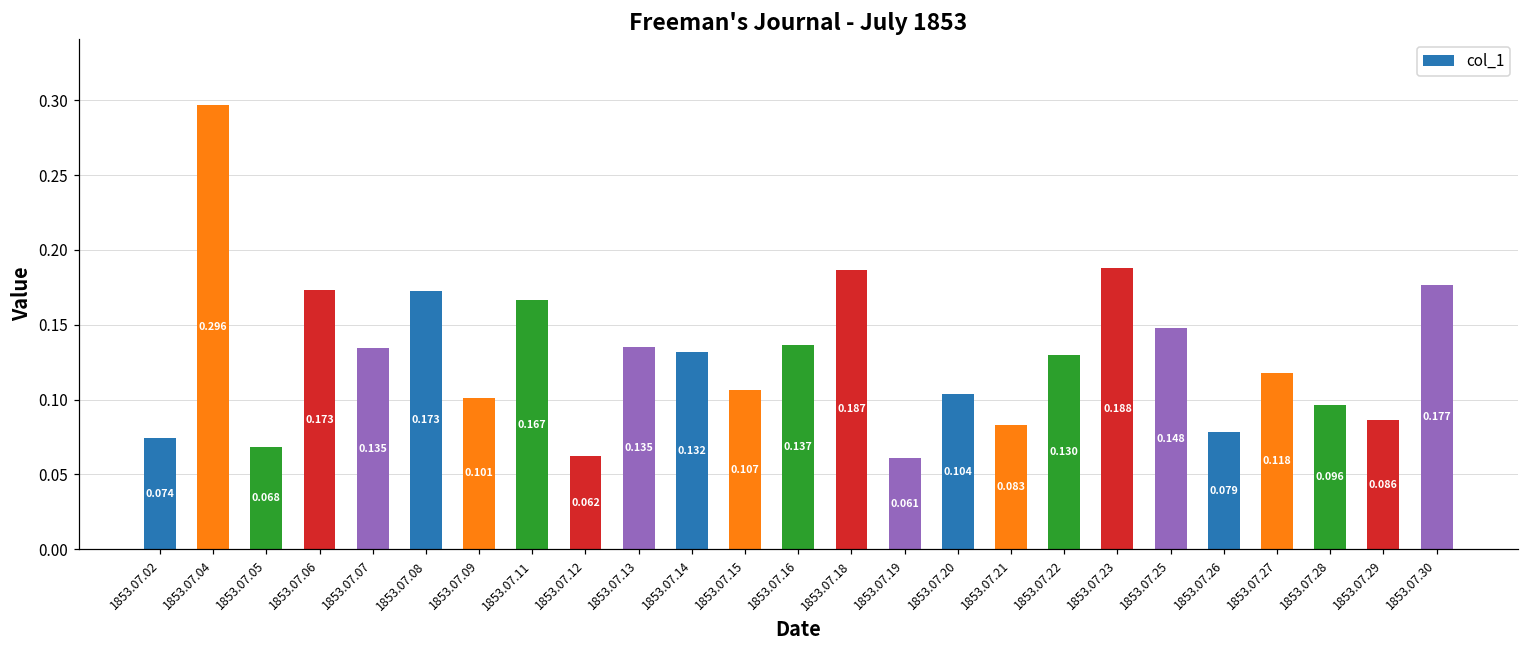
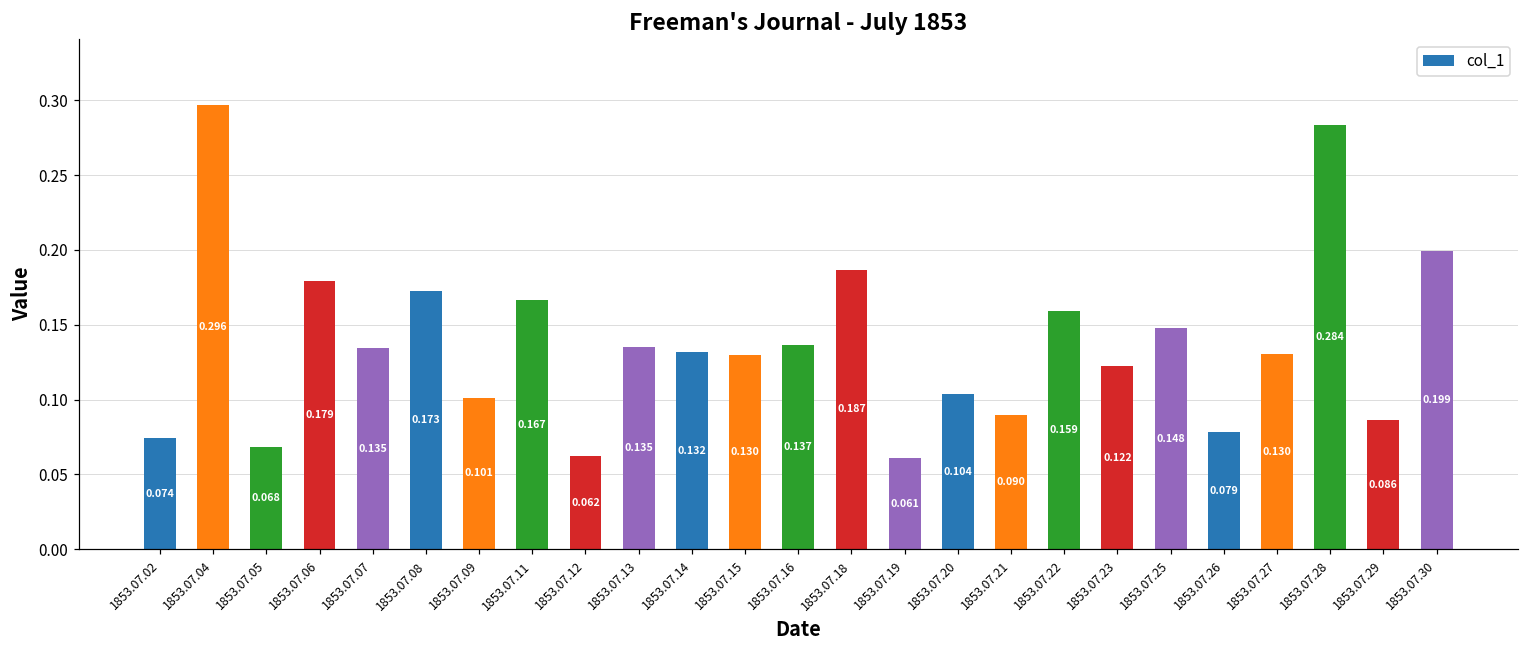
1853.07.06: 0.173 -> 0.179
1853.07.15: 0.107 -> 0.130
1853.07.21: 0.083 -> 0.090
1853.07.22: 0.130 -> 0.159
1853.07.23: 0.188 -> 0.122
1853.07.27: 0.118 -> 0.130
1853.07.28: 0.096 -> 0.284
1853.07.30: 0.177 -> 0.199
